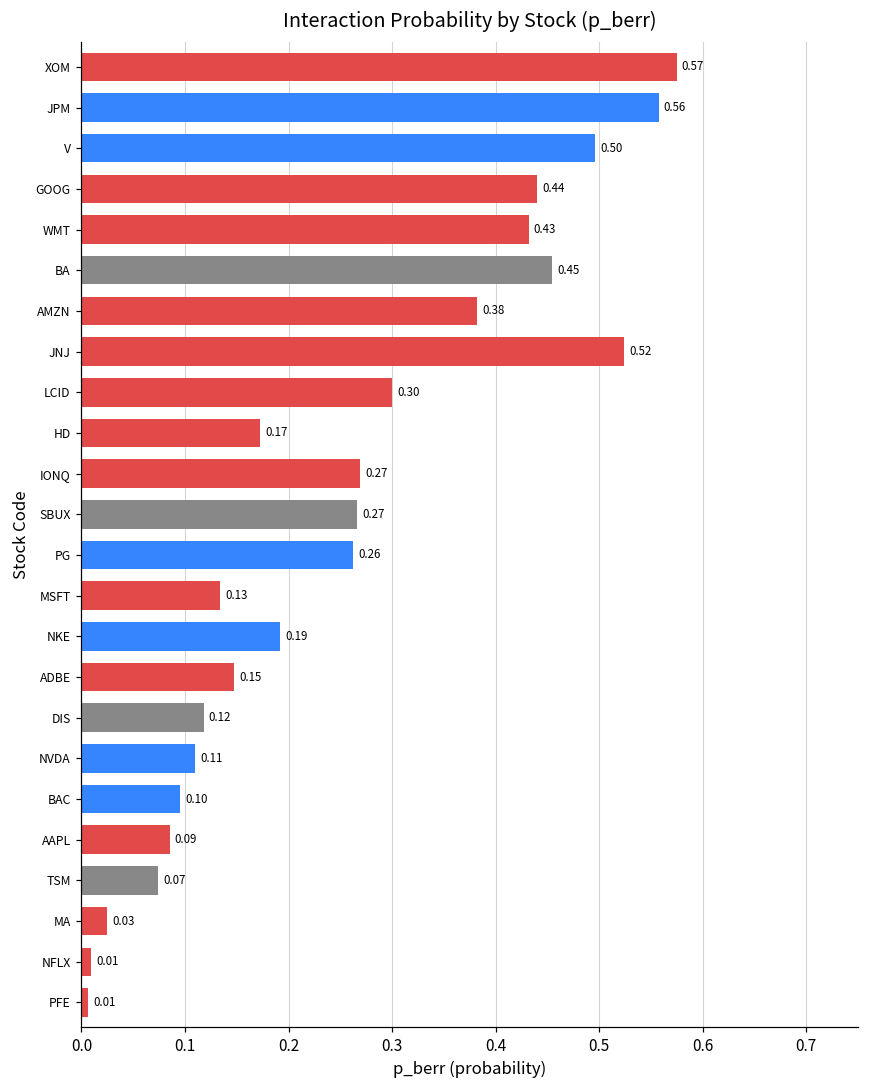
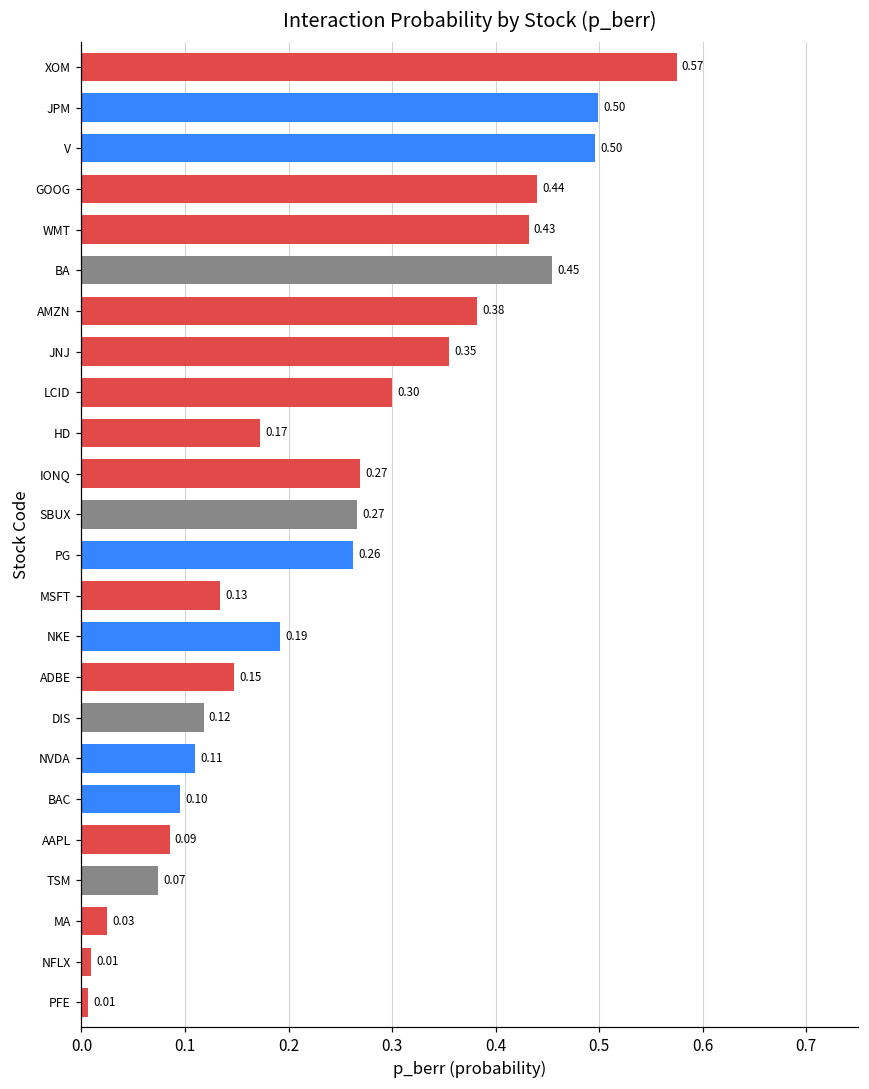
JPM: 0.56 -> 0.50
JNJ: 0.52 -> 0.35
